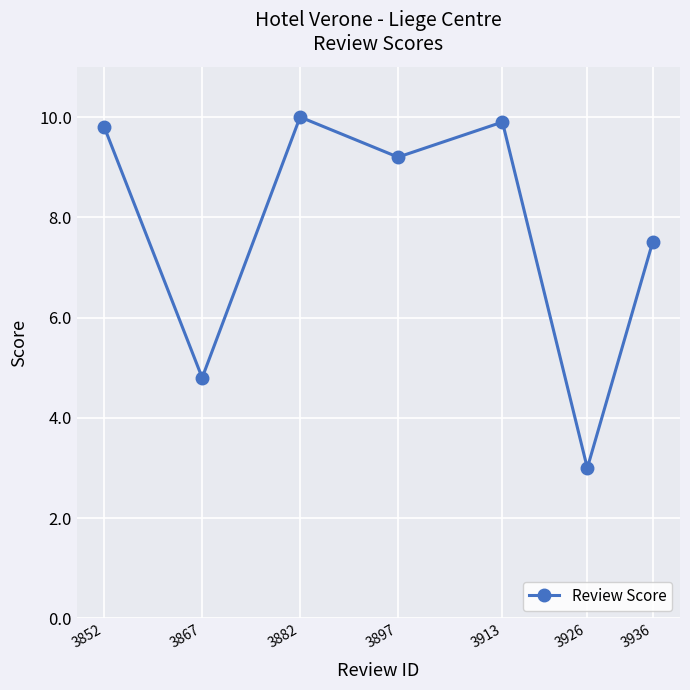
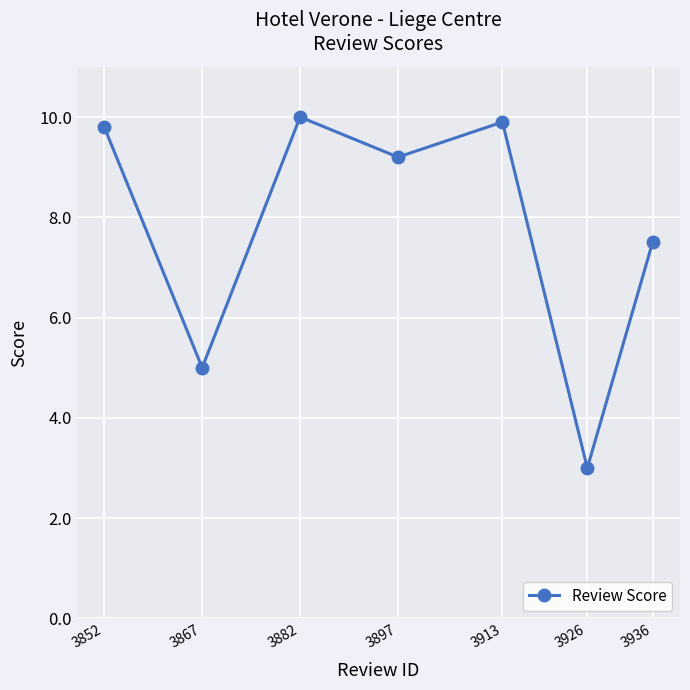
3867: 4.8 -> 5.0
